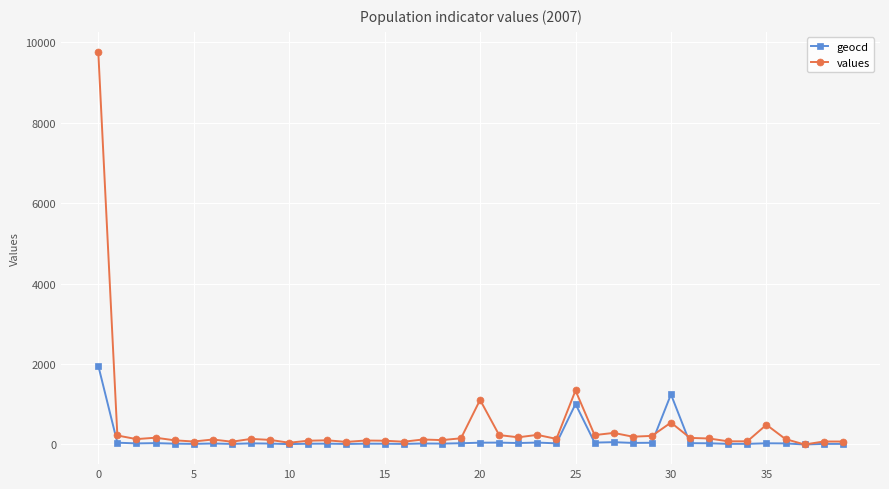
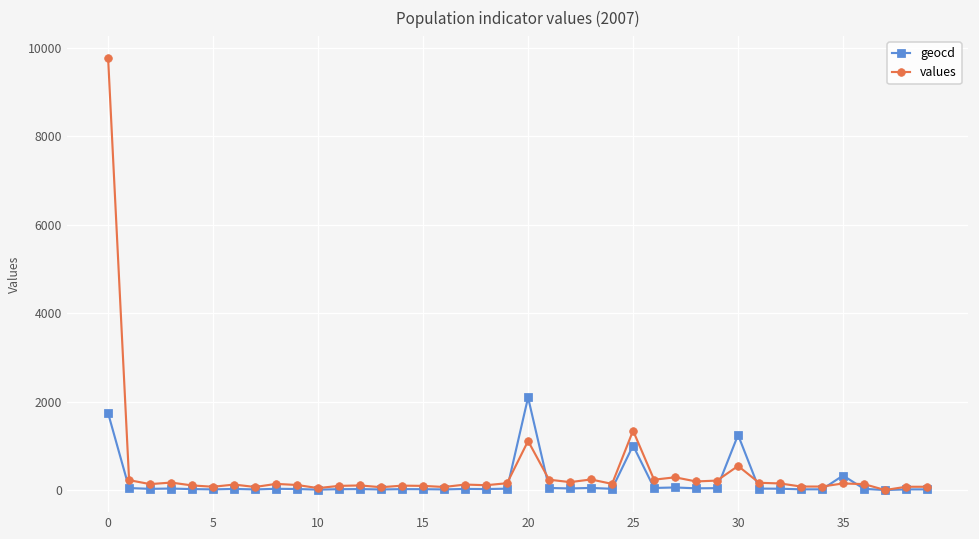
geocd, 0: 2000 -> 1700
geocd, 20: 0 -> 2100
geocd, 35: 0 -> 300
values, 35: 500 -> 100
